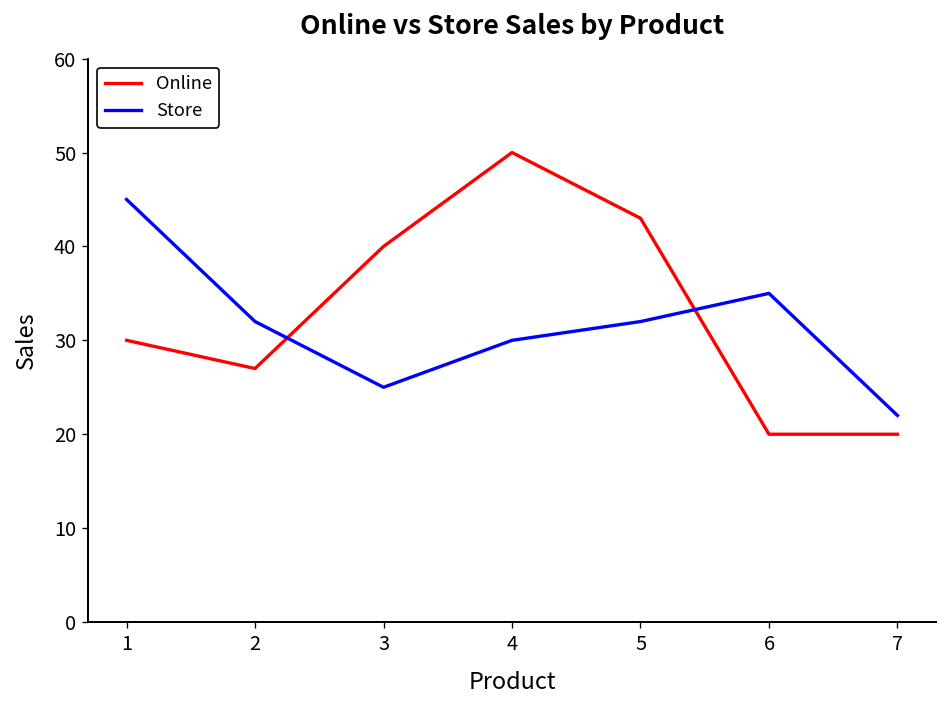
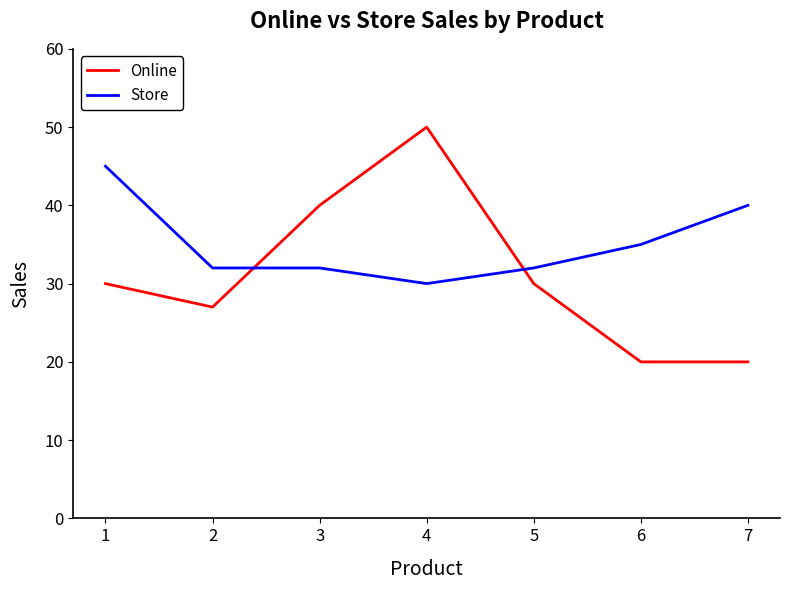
Store, 3: 25 -> 32
Online, 5: 43 -> 30
Store, 7: 22 -> 40
